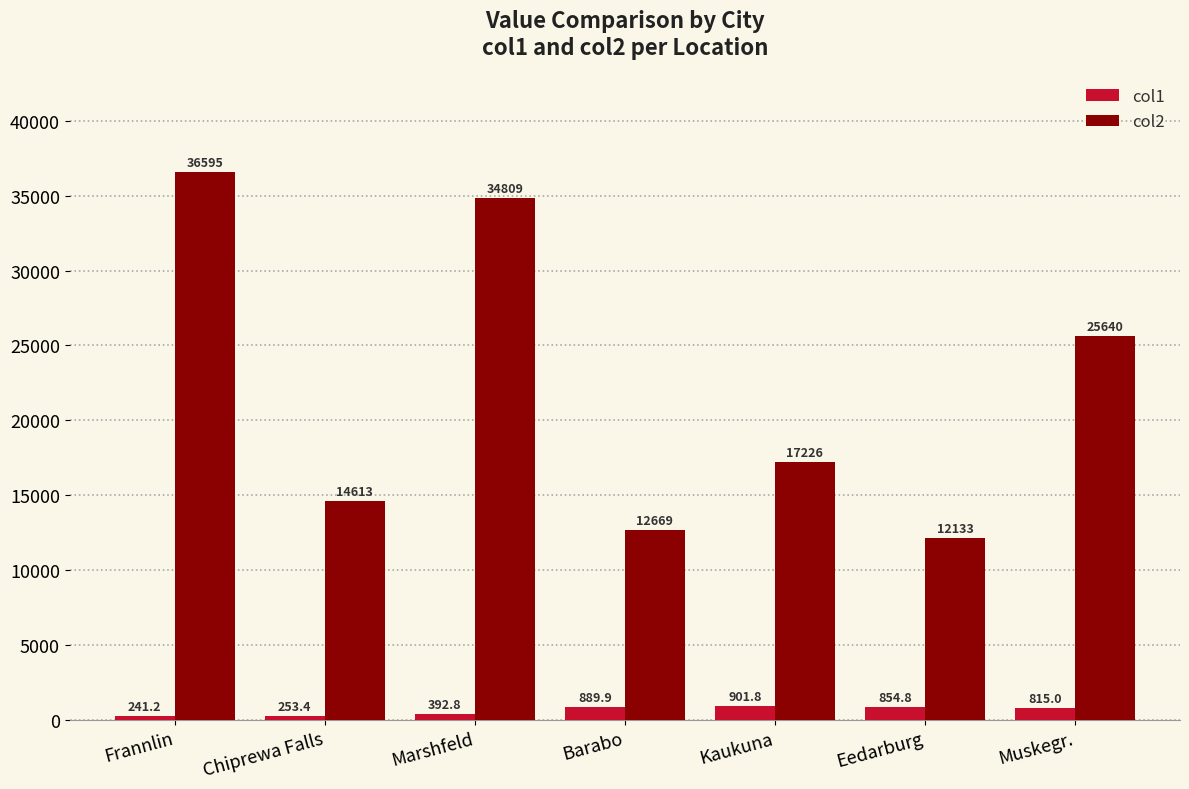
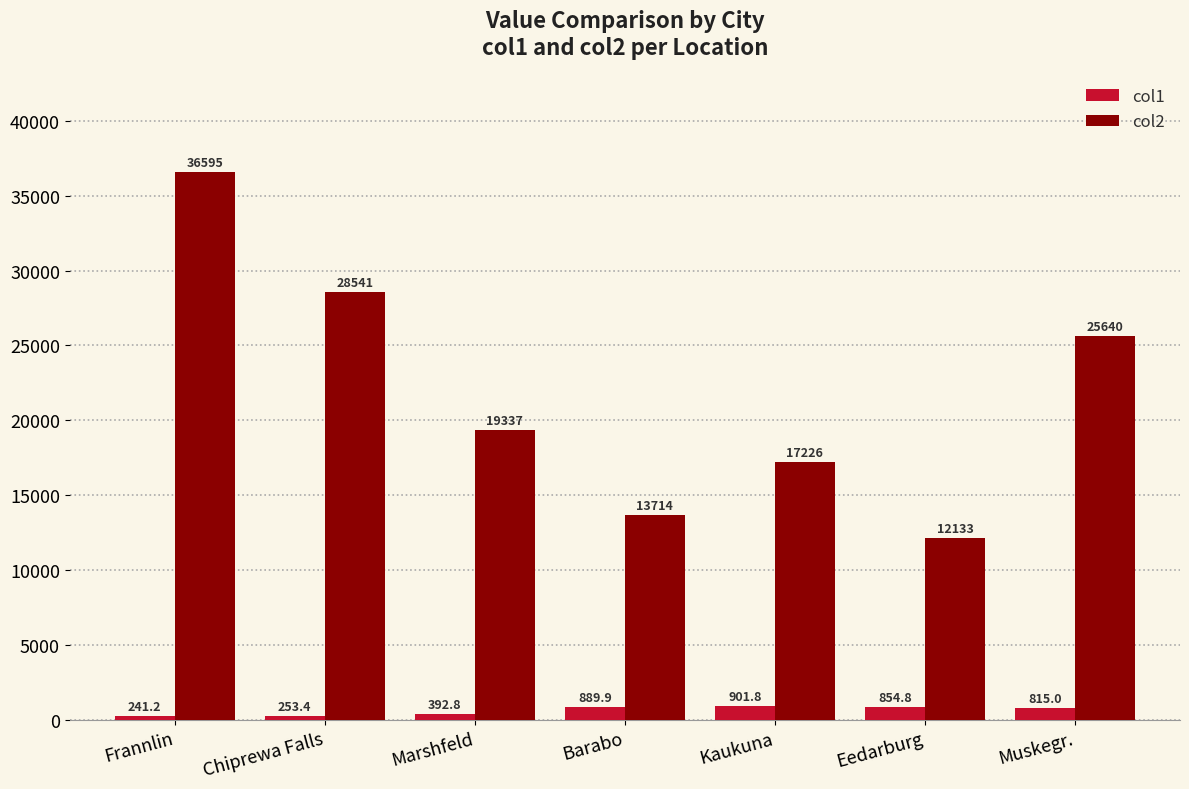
col2, Chiprewa Falls: 14613 -> 28541
col2, Marshfeld: 34809 -> 19337
col2, Barabo: 12669 -> 13714
